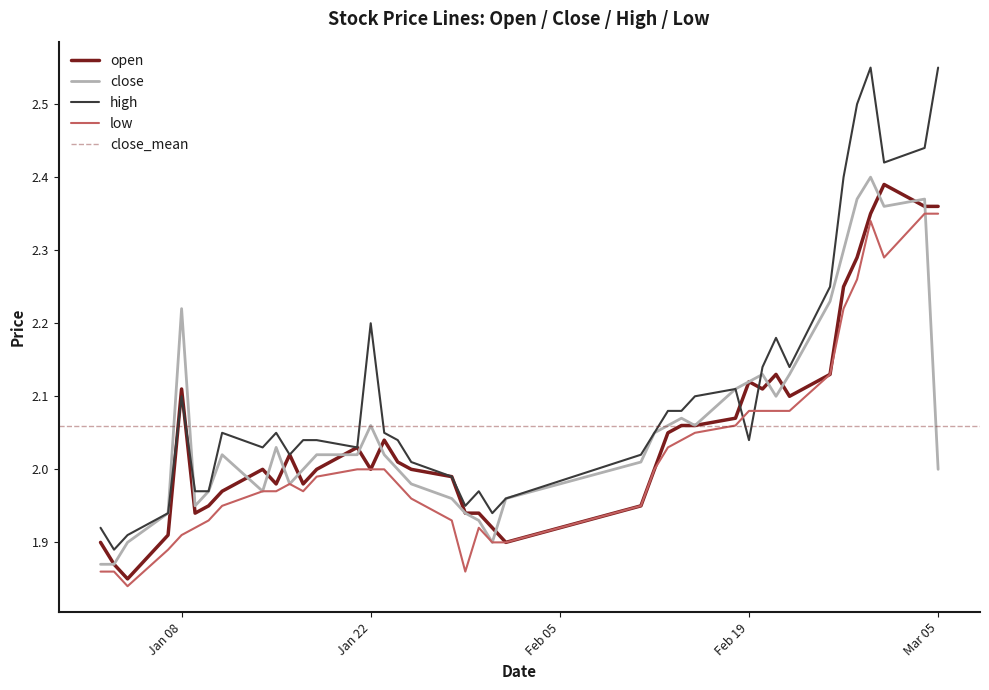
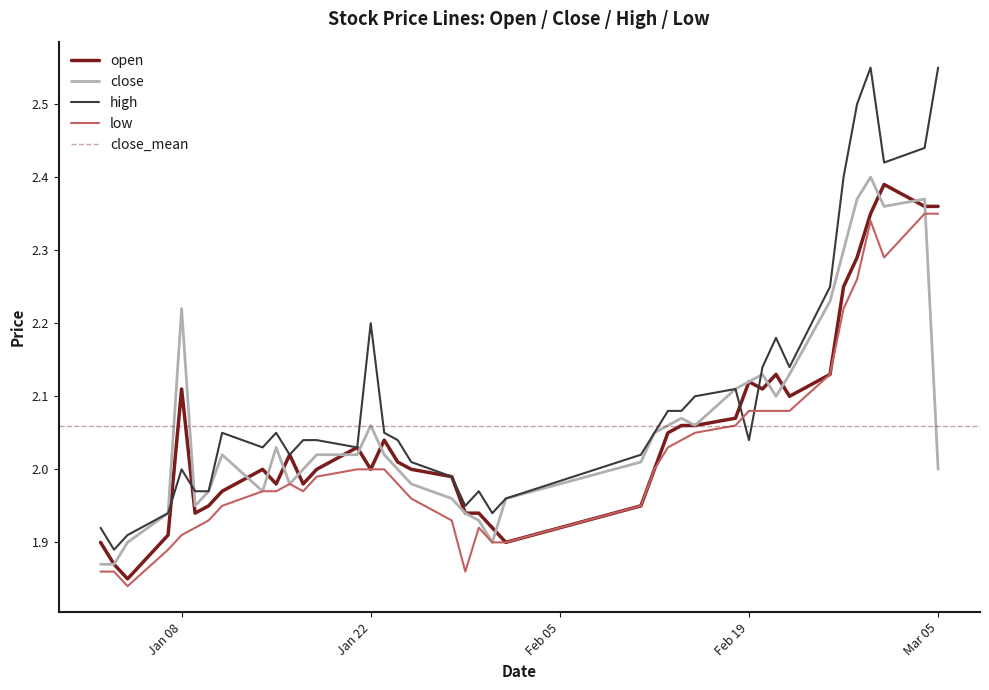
high, Jan 08: 2.1 -> 2.0
